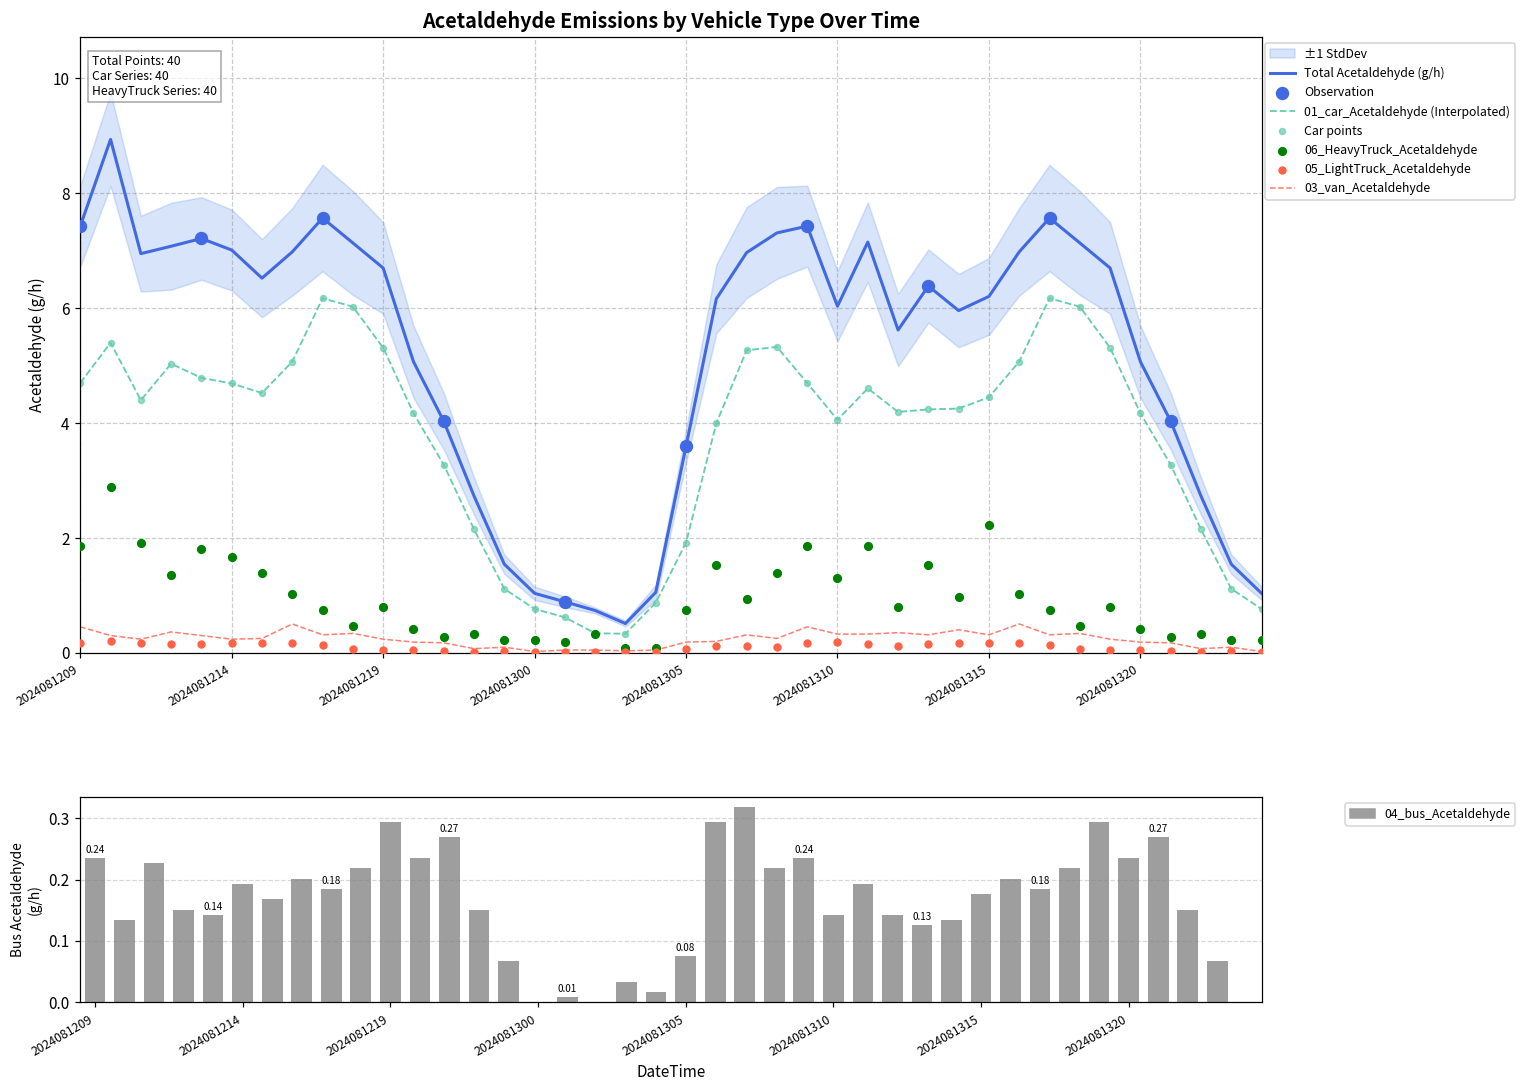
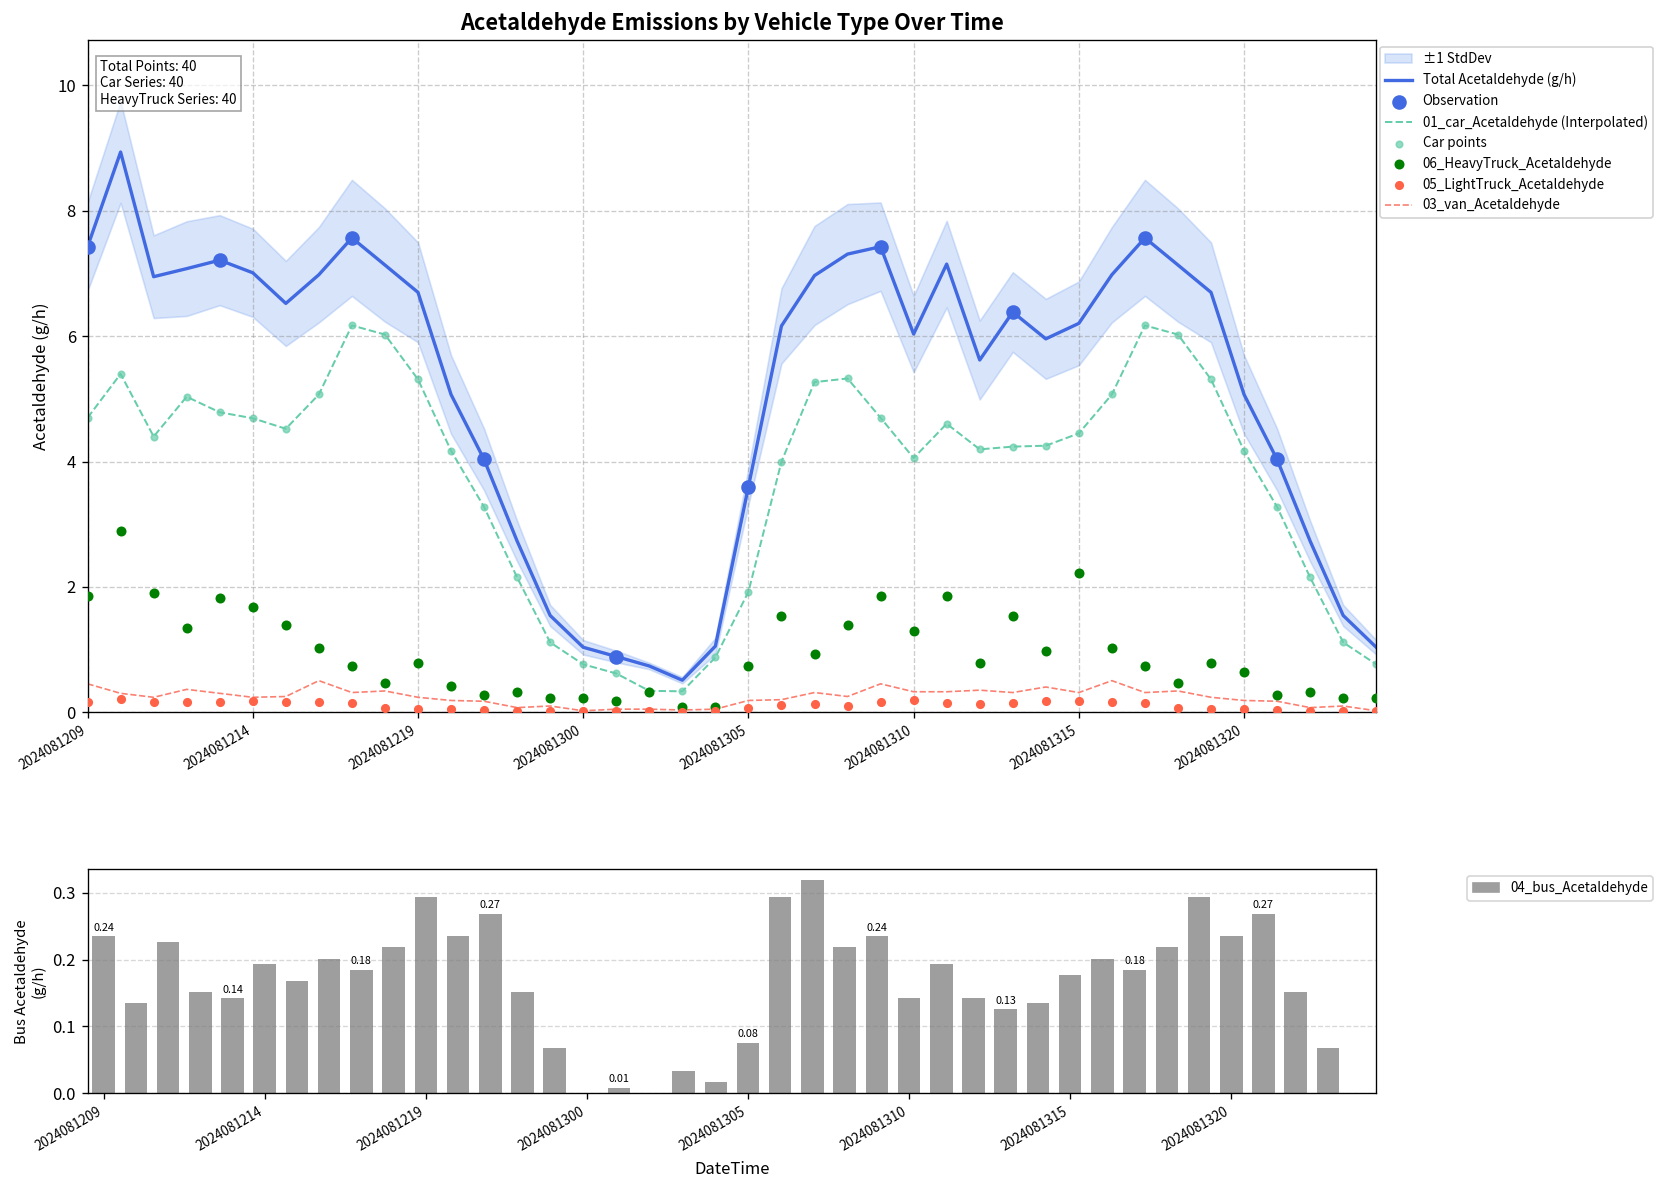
Acetaldehyde Emissions by Vehicle Type Over Time, 06_HeavyTruck_Acetaldehyde, 2024081320: 0.4 -> 0.6
